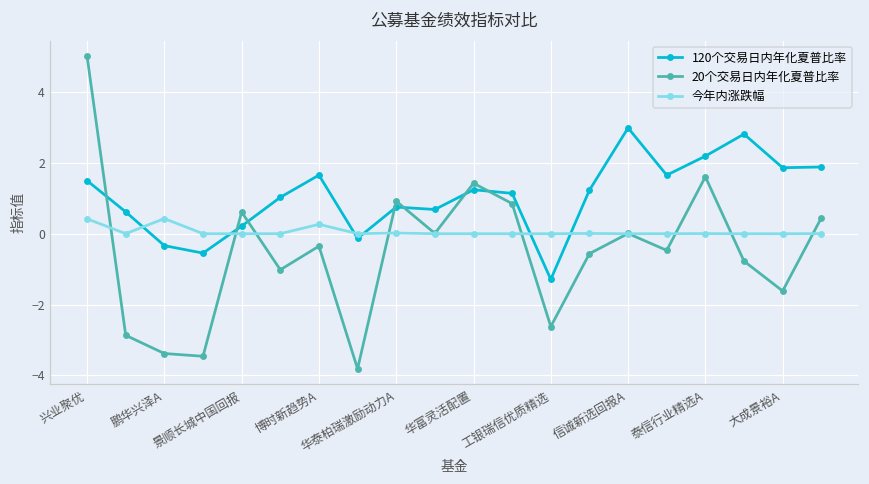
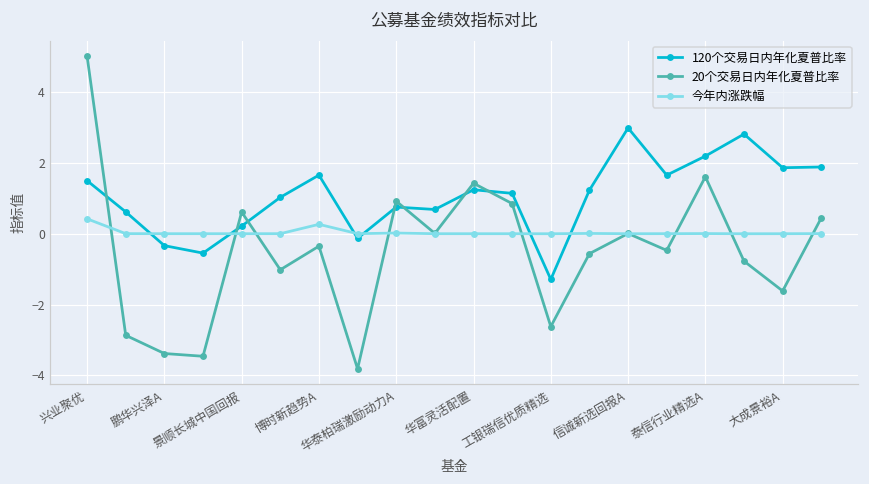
今年内涨跌幅, 鹏华兴泽A: 0.4 -> 0.0
